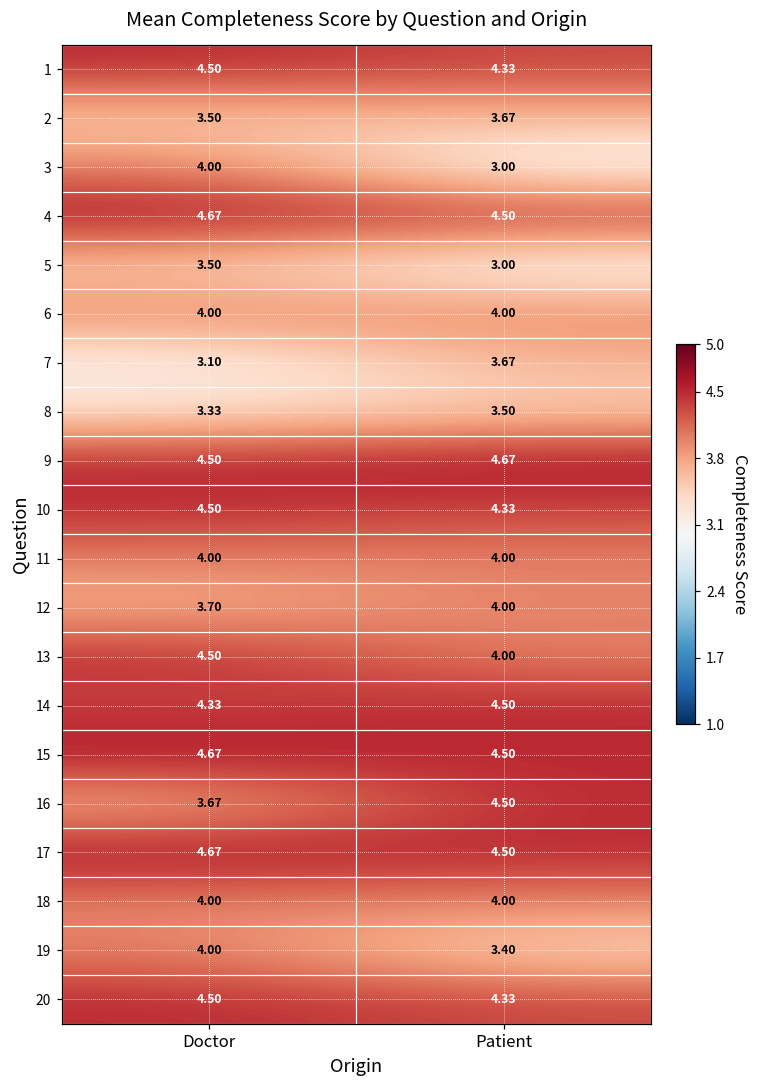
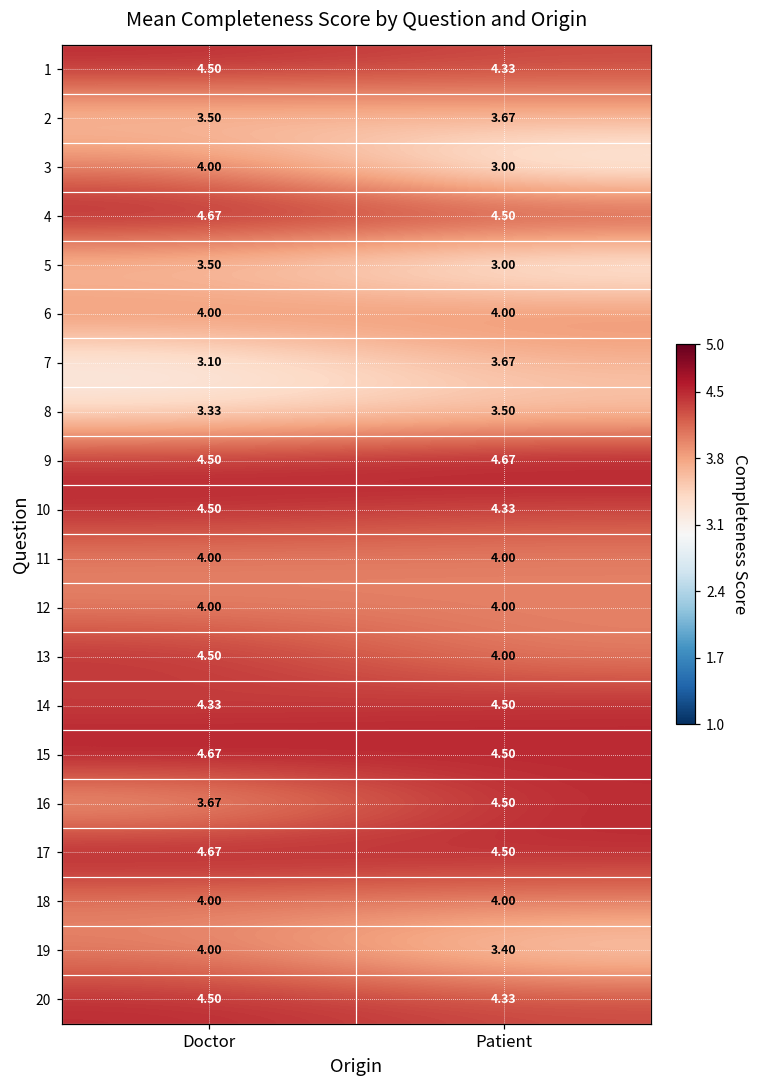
12, Doctor: 3.70 -> 4.00
